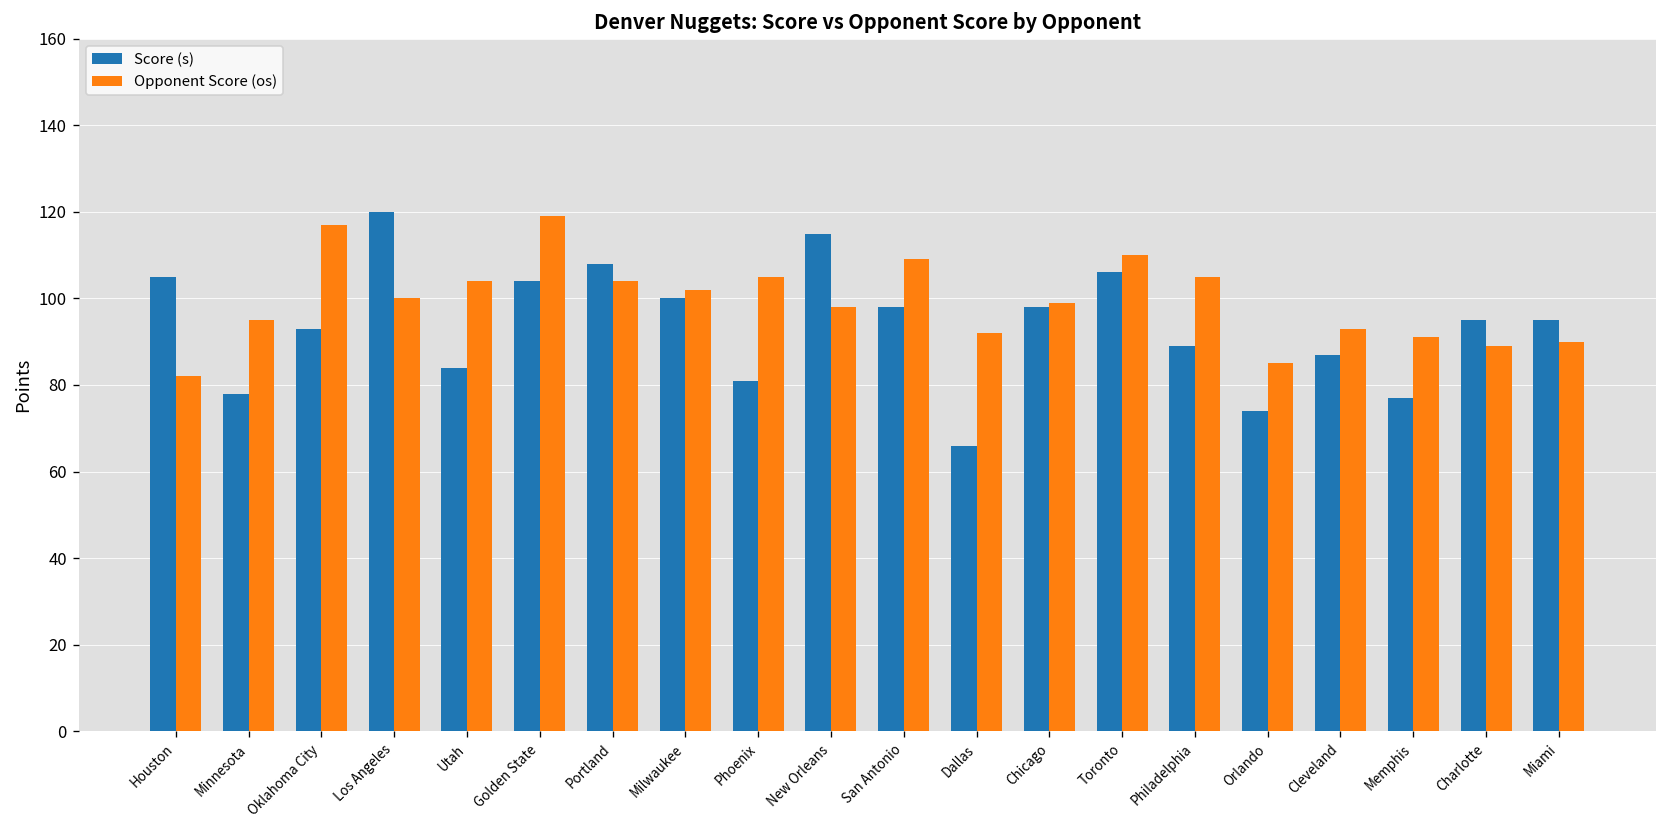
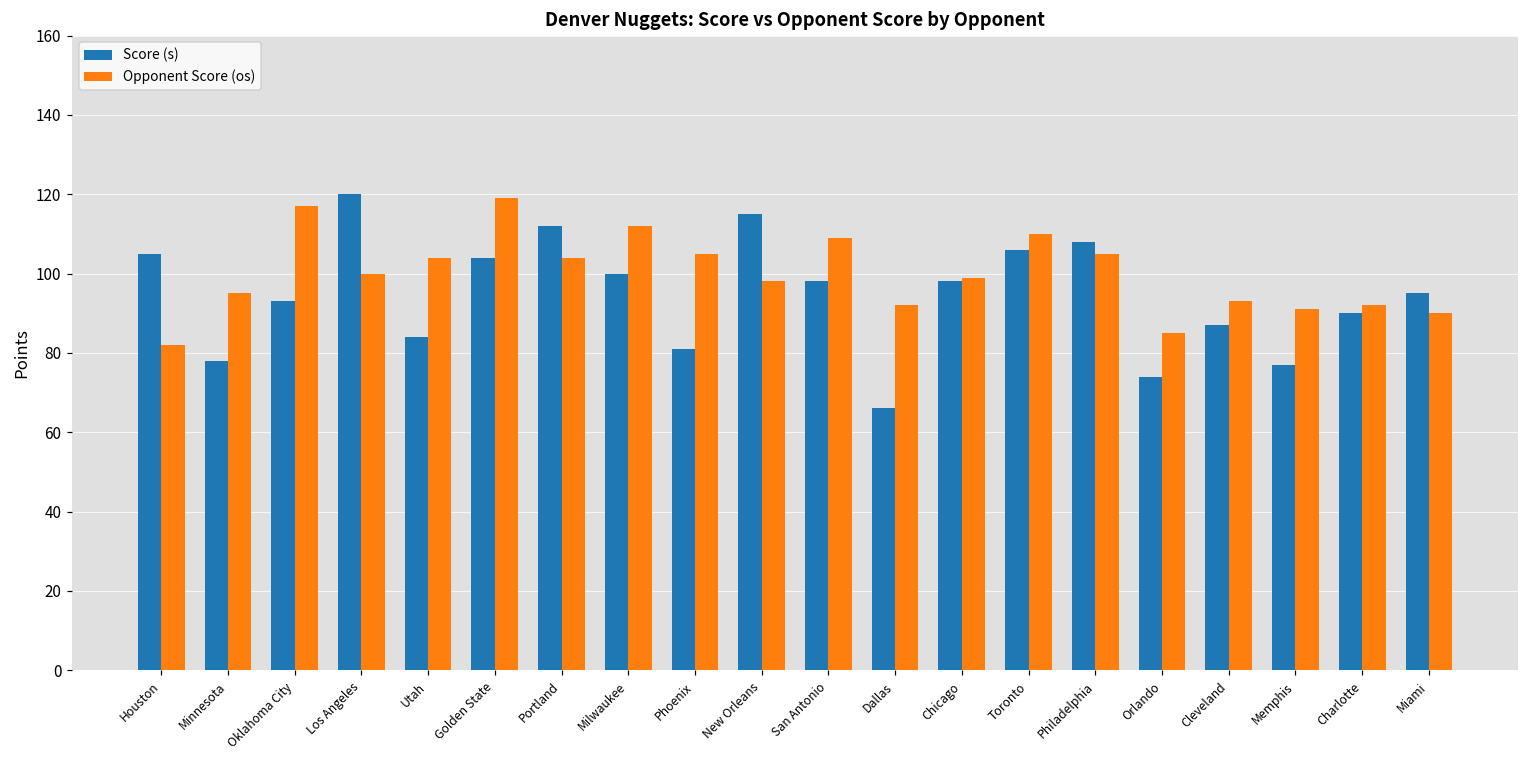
Score (s), Portland: 108 -> 112
Opponent Score (os), Milwaukee: 102 -> 112
Score (s), Philadelphia: 89 -> 108
Score (s), Charlotte: 95 -> 90
Opponent Score (os), Charlotte: 89 -> 92
